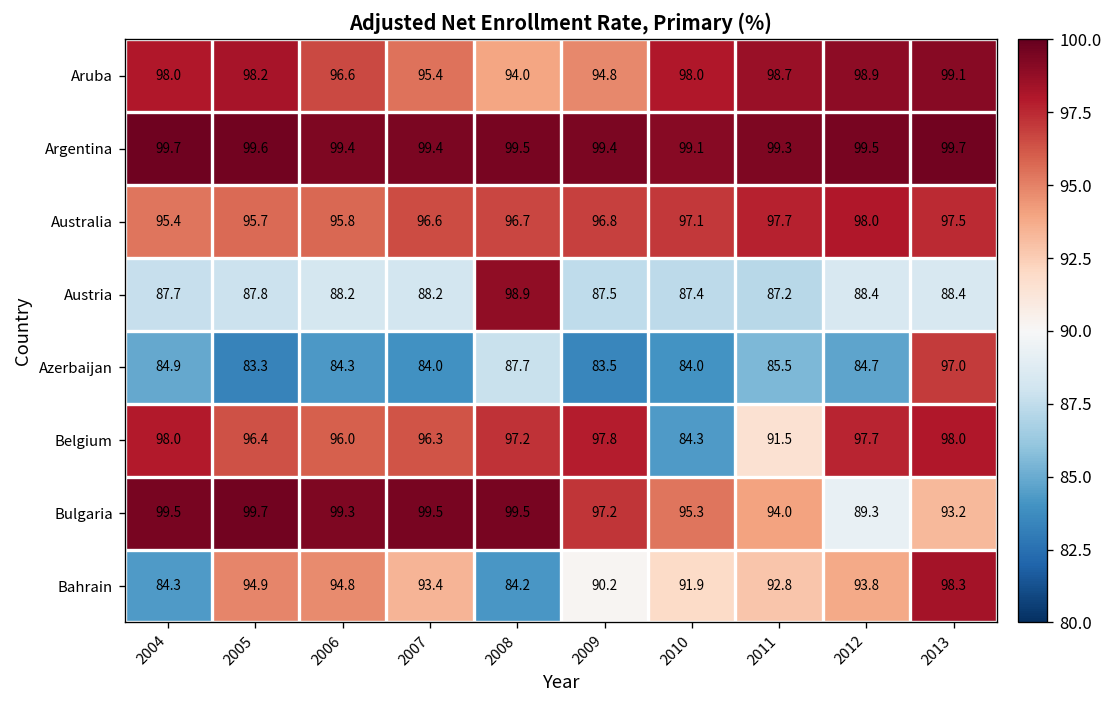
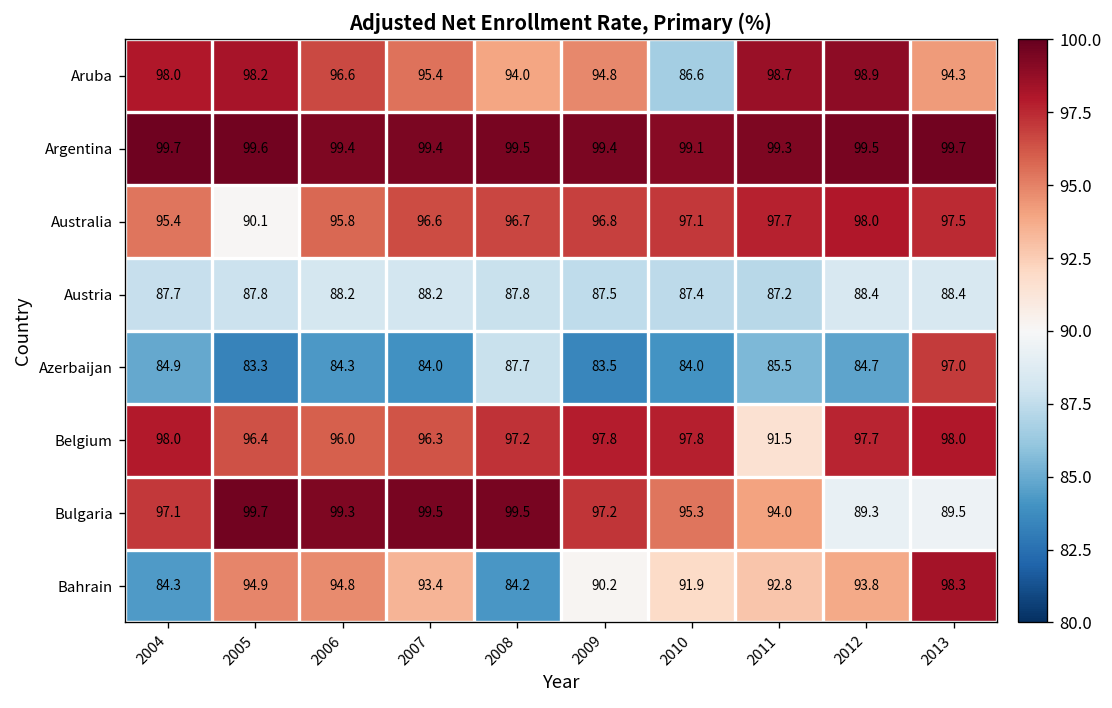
Aruba, 2010: 98.0 -> 86.6
Aruba, 2013: 99.1 -> 94.3
Australia, 2005: 95.7 -> 90.1
Austria, 2008: 98.9 -> 87.8
Belgium, 2010: 84.3 -> 97.8
Bulgaria, 2004: 99.5 -> 97.1
Bulgaria, 2013: 93.2 -> 89.5
